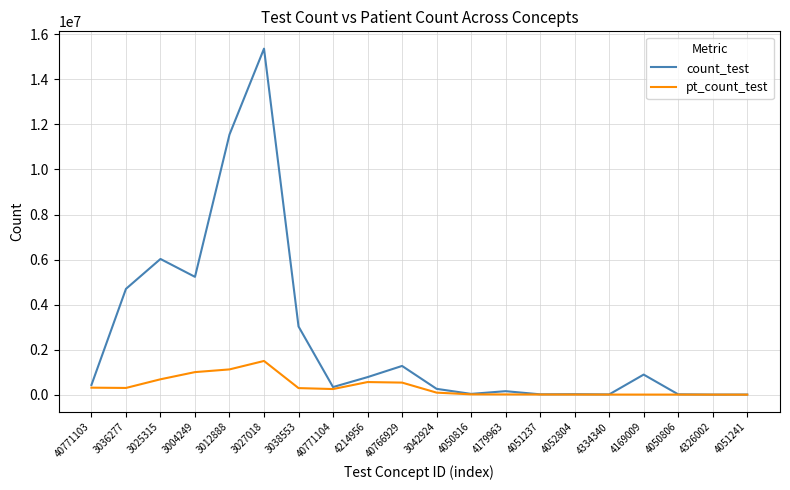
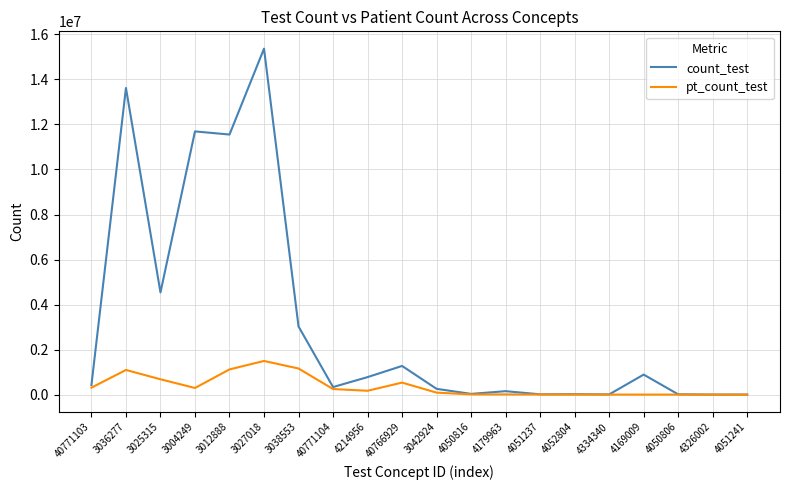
count_test, 3036277: 4700000 -> 13600000
pt_count_test, 3036277: 300000 -> 1100000
count_test, 3025315: 6000000 -> 4500000
count_test, 3004249: 5200000 -> 11700000
pt_count_test, 3004249: 1000000 -> 300000
pt_count_test, 3038553: 300000 -> 1200000
pt_count_test, 4214956: 600000 -> 200000
